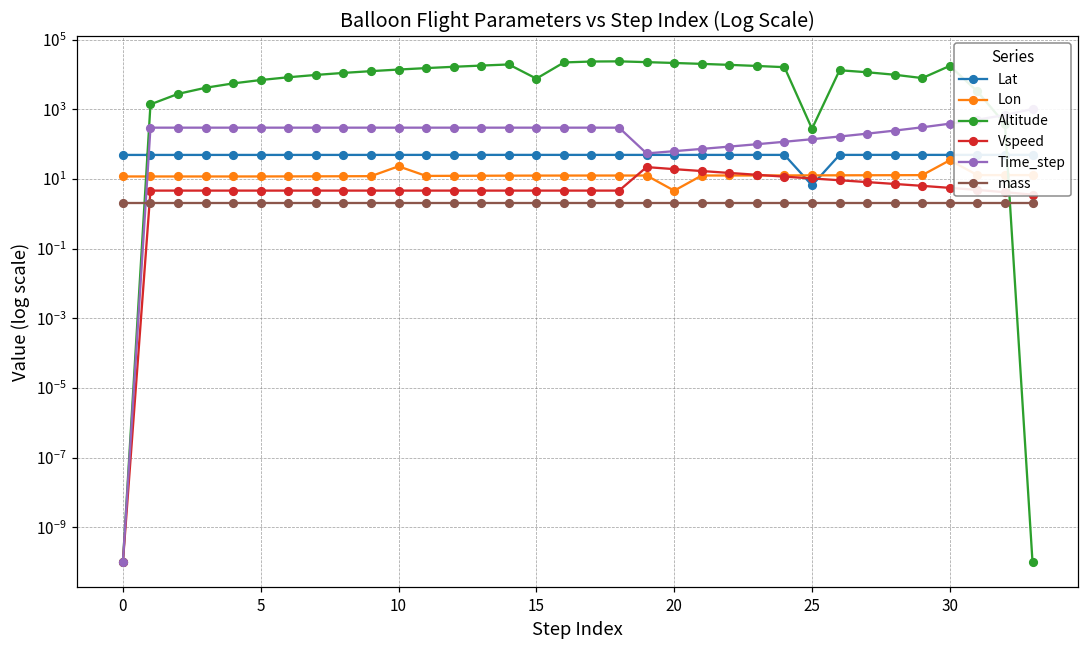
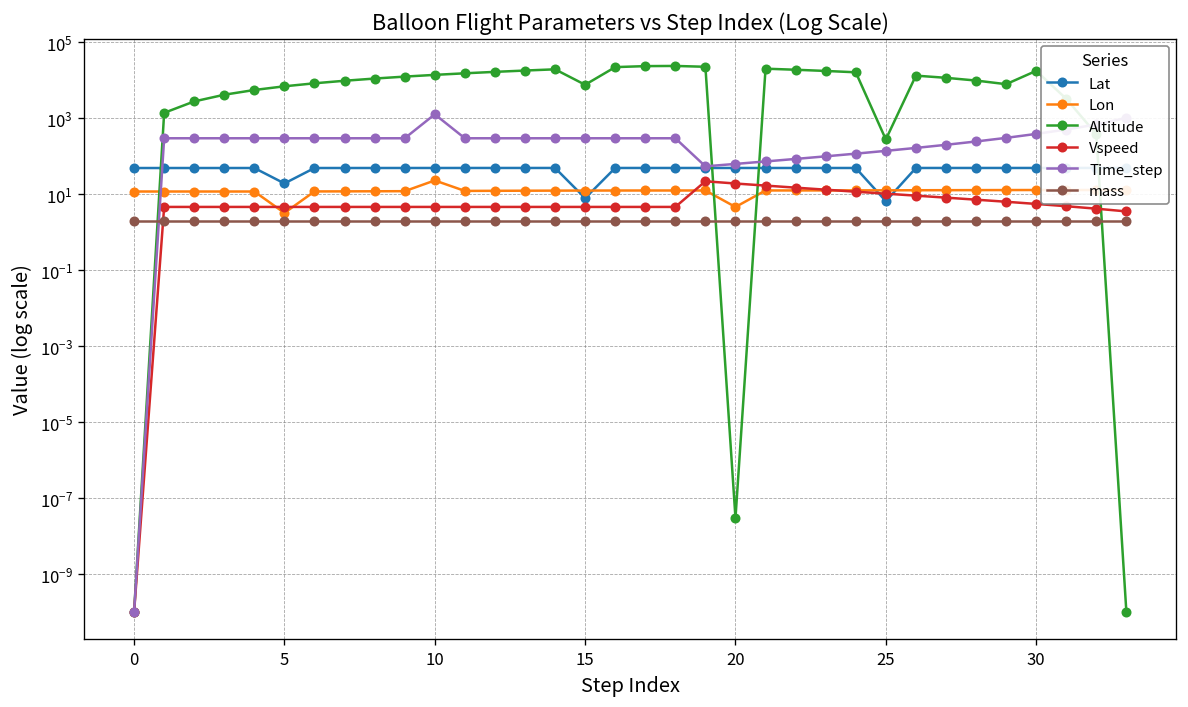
Lat, 5: 50 -> 20
Lon, 5: 12 -> 3
Time_step, 10: 300 -> 1300
Lat, 15: 50 -> 8
Altitude, 20: 20000 -> 0.00000003
Lon, 30: 30 -> 13
